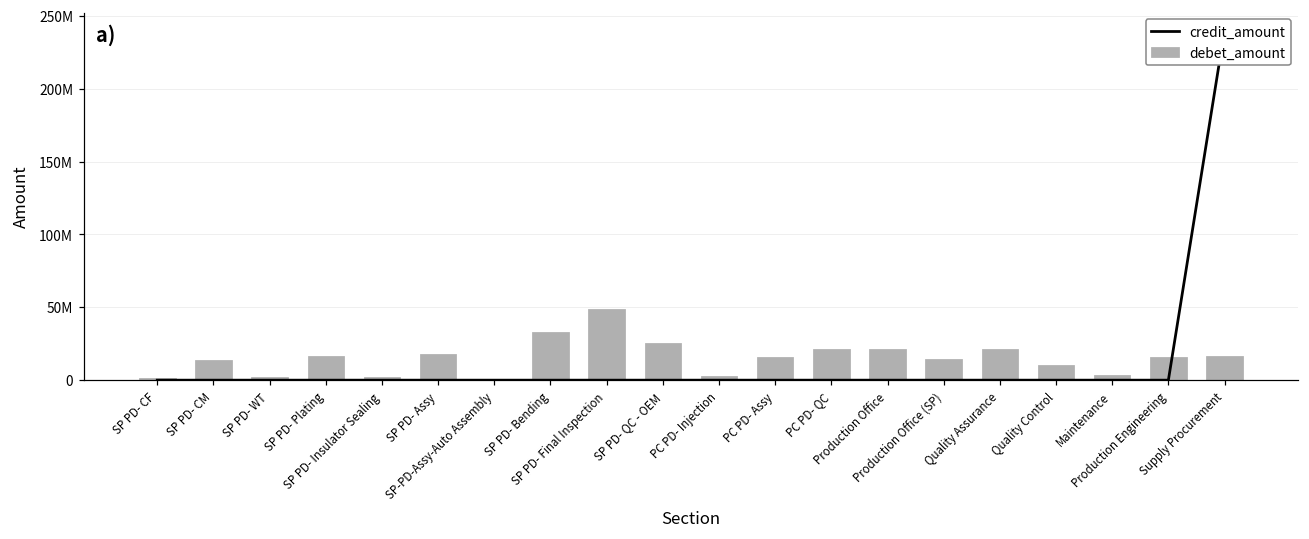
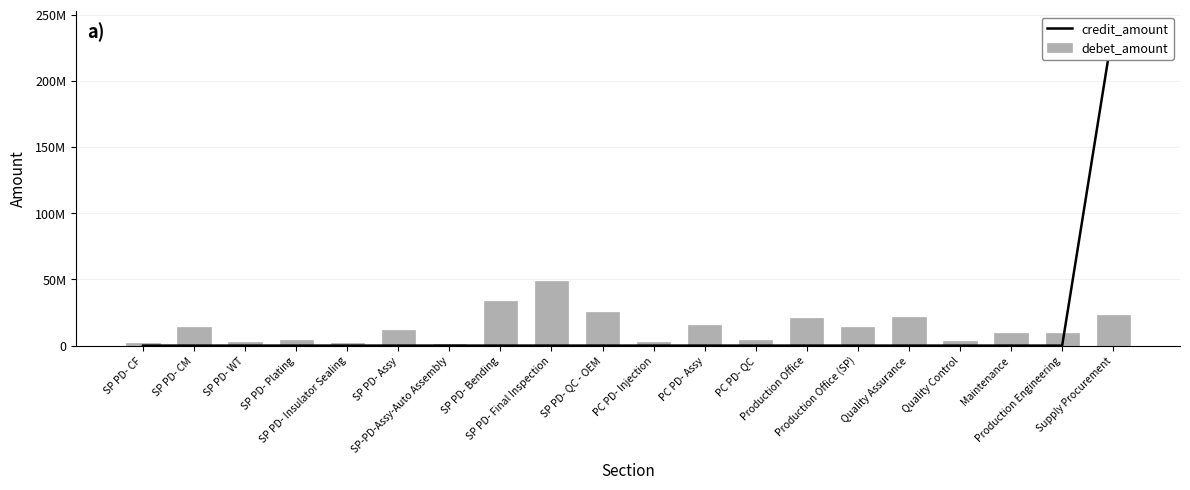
debet_amount, SP PD- Plating: 17000000 -> 4000000
debet_amount, SP PD- Assy: 18000000 -> 11000000
debet_amount, PC PD- QC: 22000000 -> 4000000
debet_amount, Quality Control: 10000000 -> 3000000
debet_amount, Maintenance: 3000000 -> 9000000
debet_amount, Production Engineering: 16000000 -> 10000000
debet_amount, Supply Procurement: 17000000 -> 23000000
